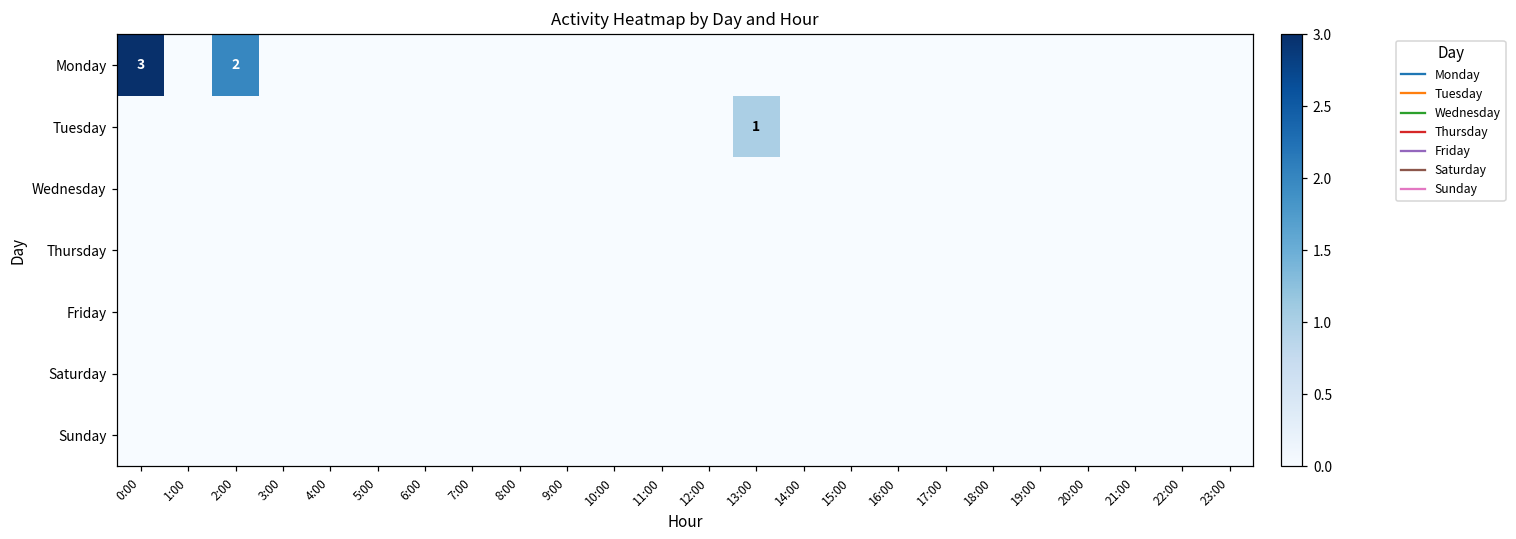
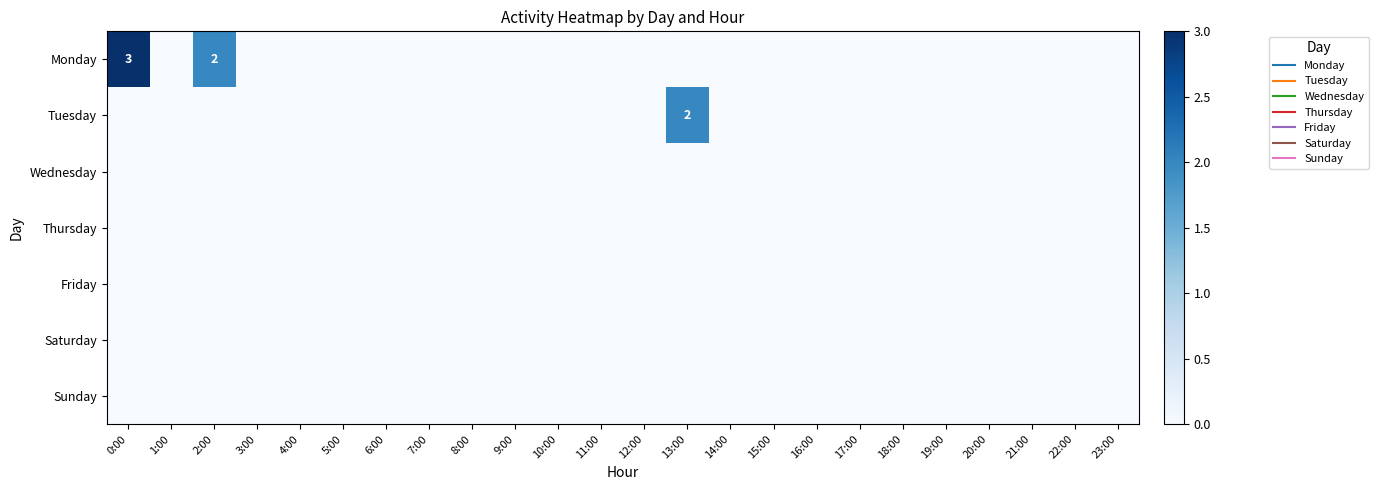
Tuesday, 13:00: 1 -> 2
